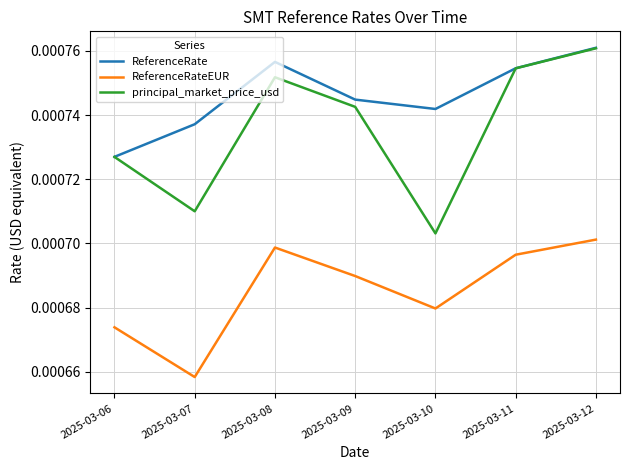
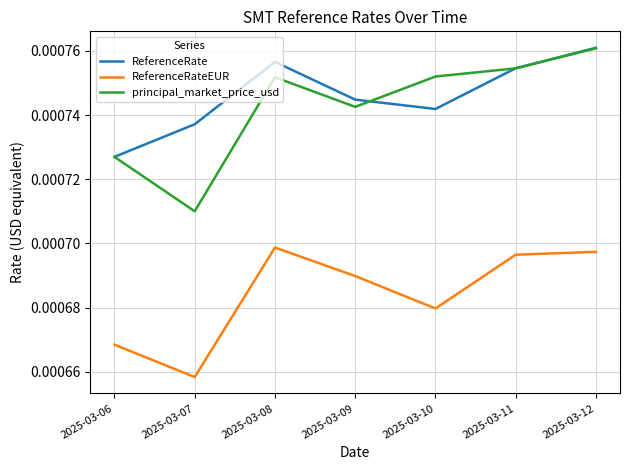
ReferenceRateEUR, 2025-03-06: 0.000674 -> 0.000668
principal_market_price_usd, 2025-03-10: 0.000703 -> 0.000752
ReferenceRateEUR, 2025-03-12: 0.000701 -> 0.000697
